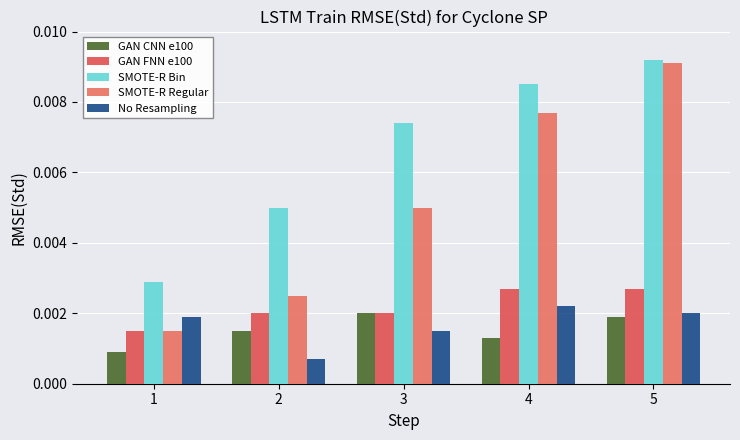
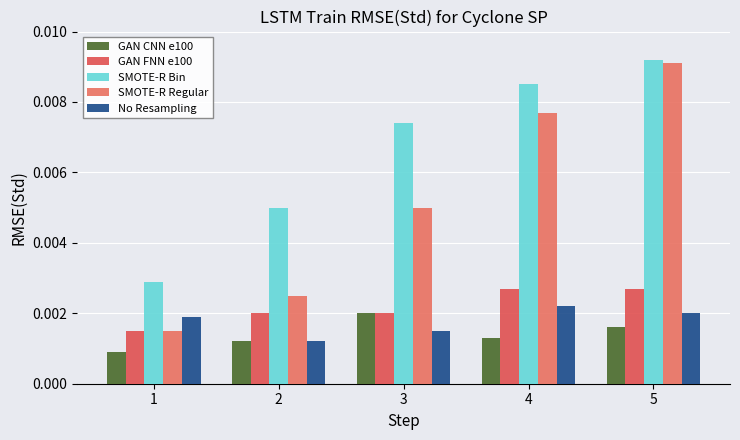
GAN CNN e100, 2: 0.0015 -> 0.0012
No Resampling, 2: 0.0007 -> 0.0012
GAN CNN e100, 5: 0.0019 -> 0.0016
